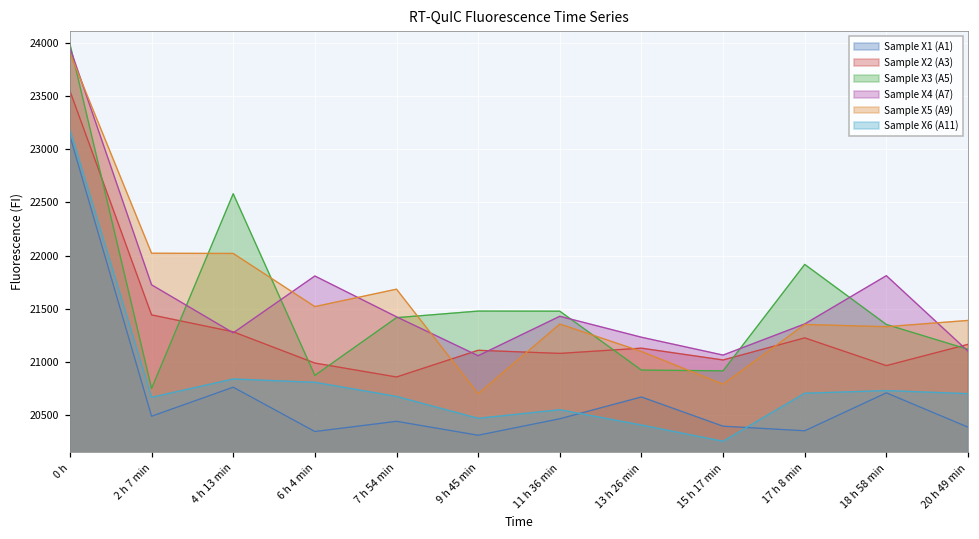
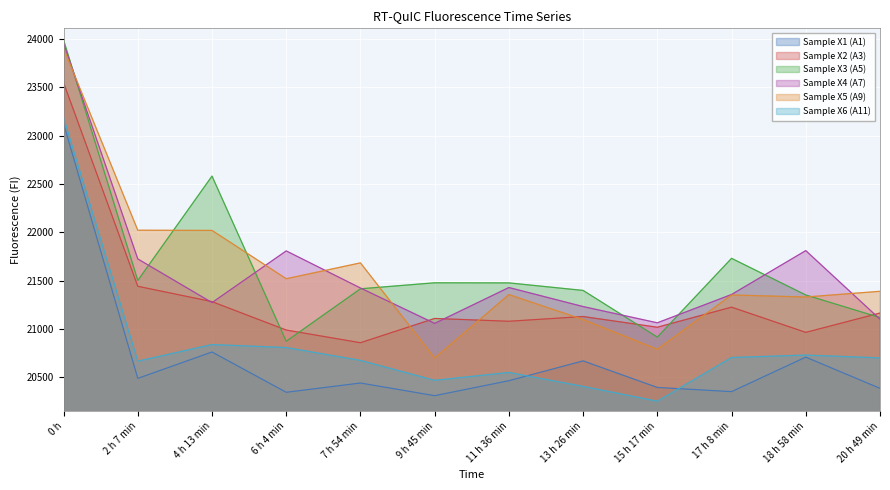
Sample X3 (A5), 2 h 7 min: 20800 -> 21500
Sample X3 (A5), 13 h 26 min: 20900 -> 21400
Sample X3 (A5), 17 h 8 min: 21900 -> 21700
